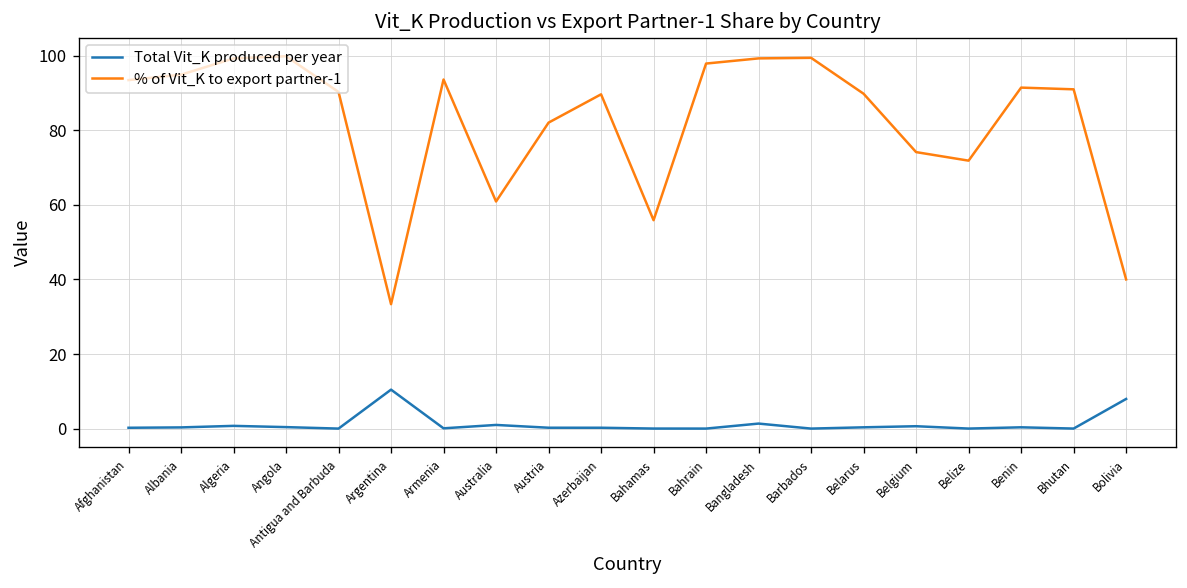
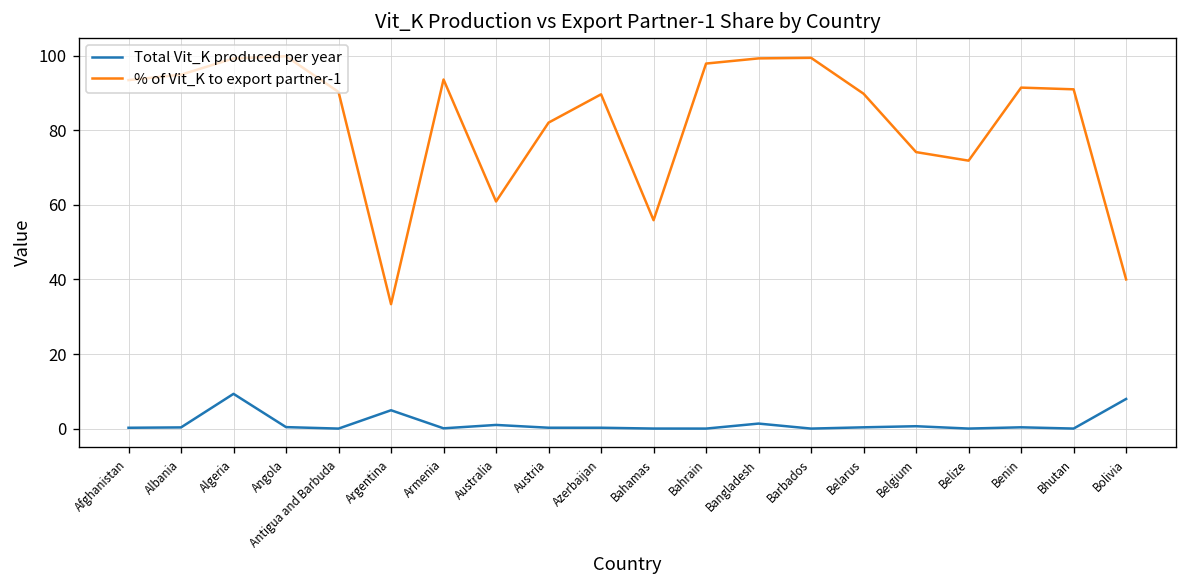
Total Vit_K produced per year, Algeria: 1 -> 9
Total Vit_K produced per year, Argentina: 10 -> 5
